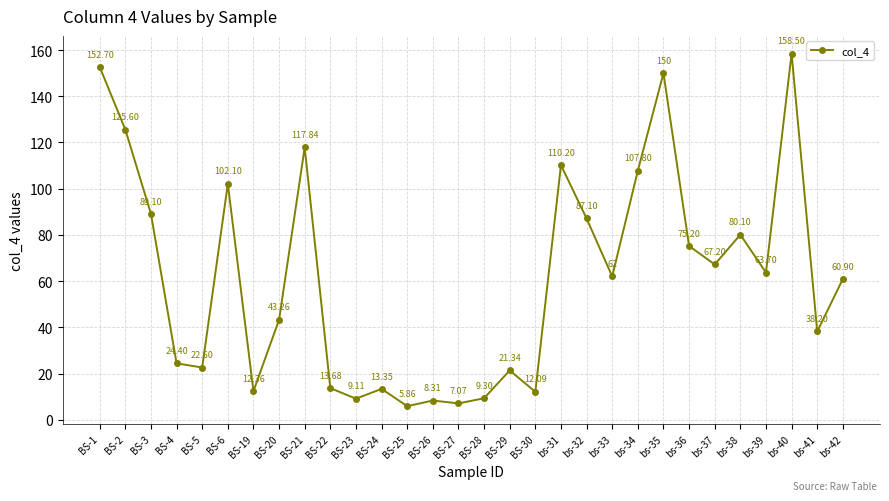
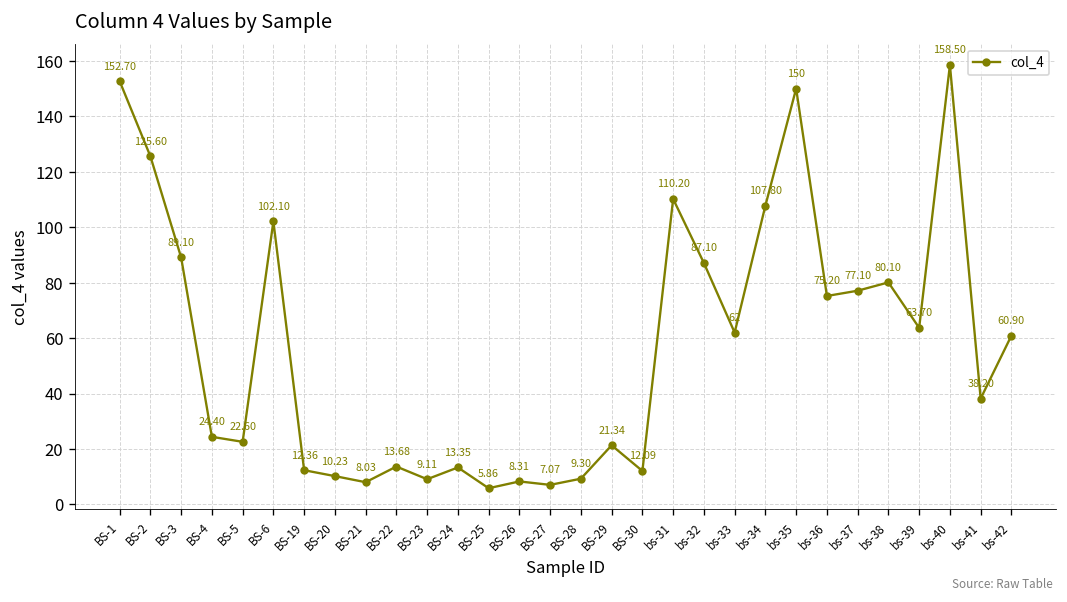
BS-20: 43.26 -> 10.23
BS-21: 117.84 -> 8.03
bs-37: 67.20 -> 77.10
